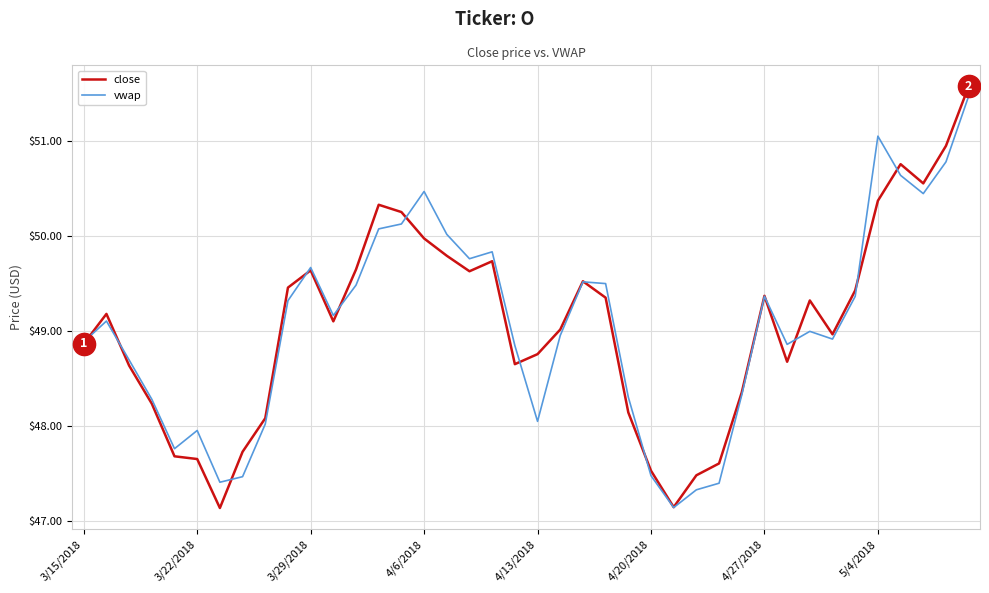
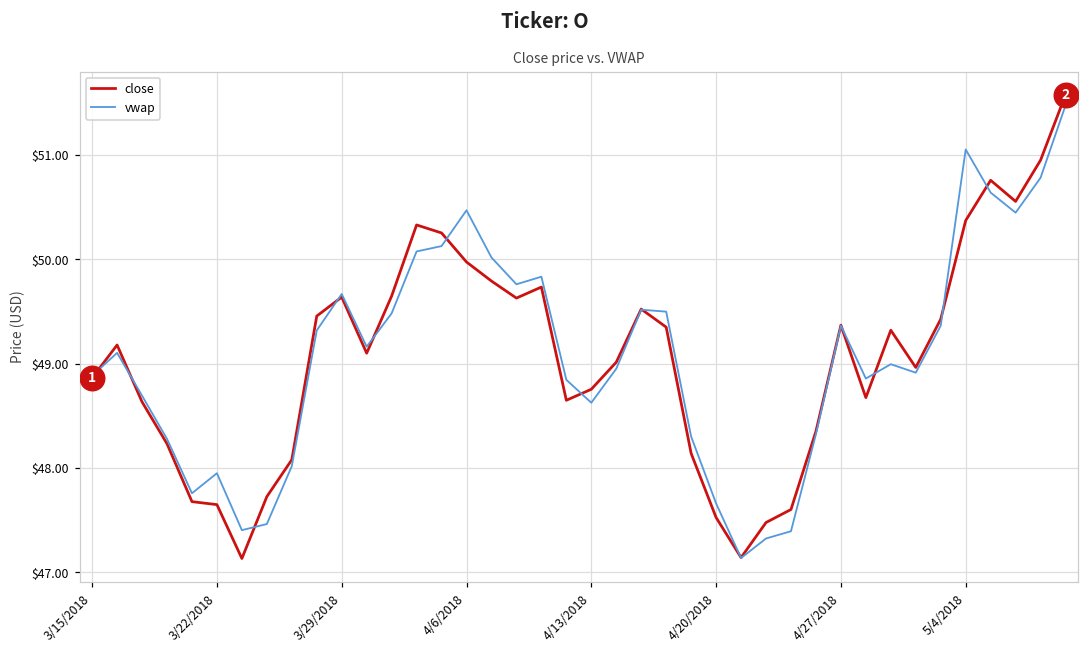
vwap, 4/13/2018: $48.0 -> $48.6
vwap, 4/20/2018: $47.5 -> $47.7
